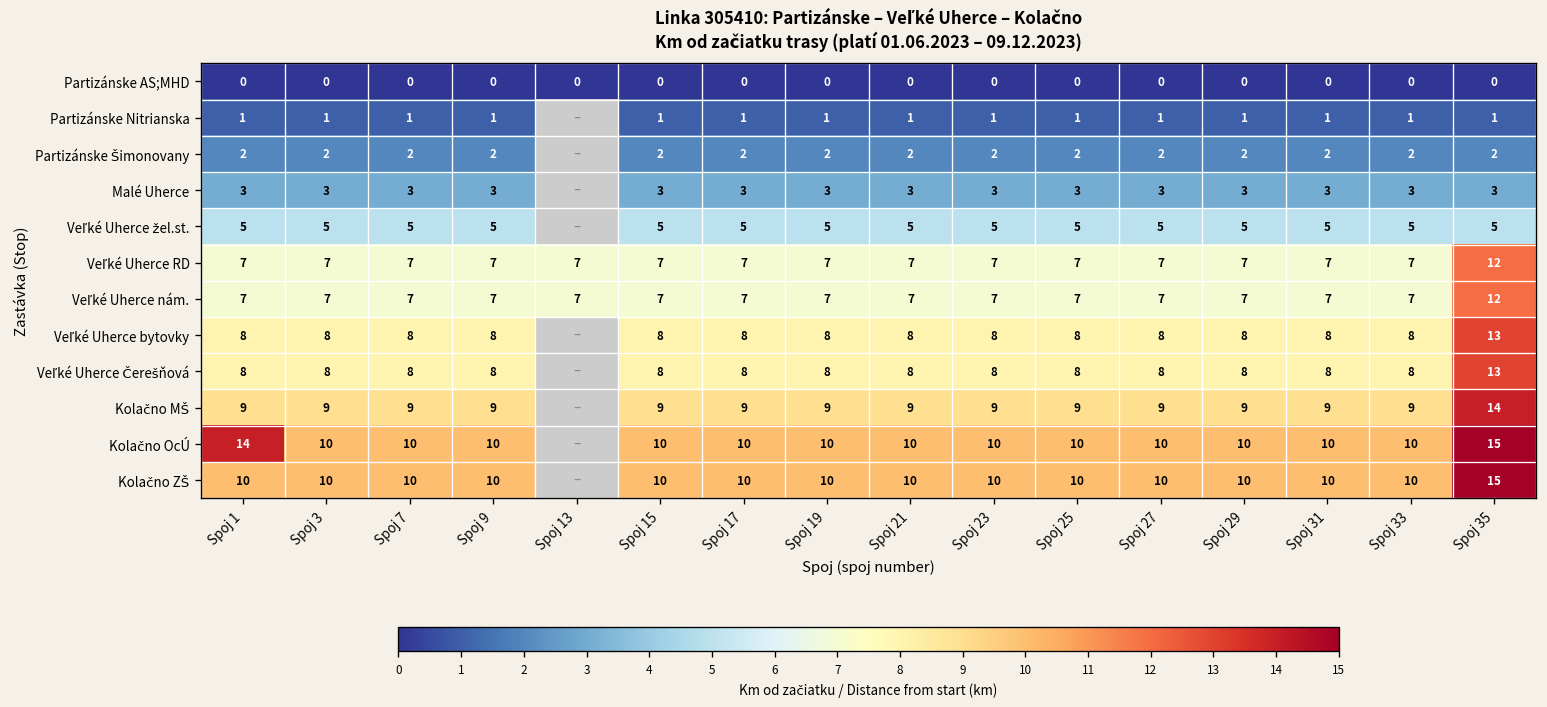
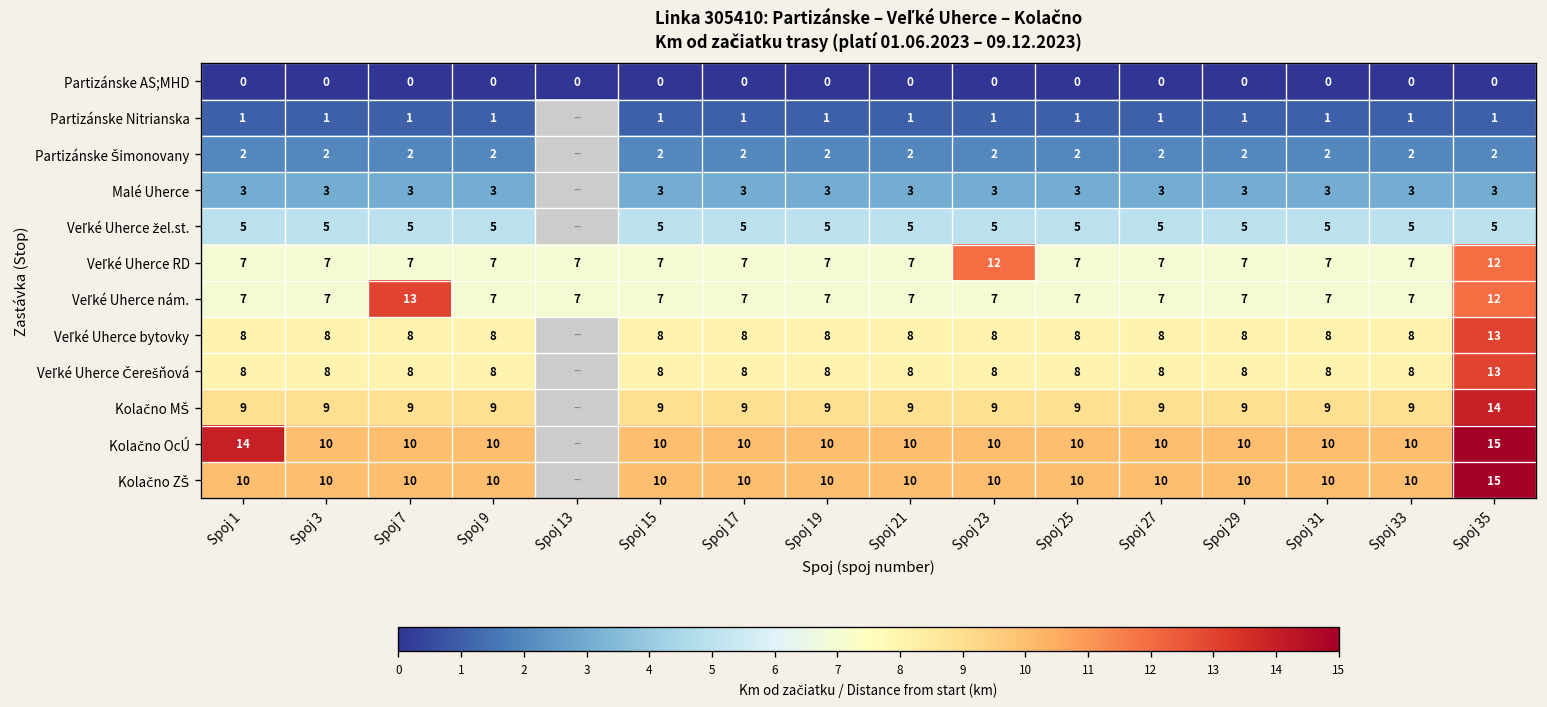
Veľké Uherce RD, Spoj 23: 7 -> 12
Veľké Uherce nám., Spoj 7: 7 -> 13
